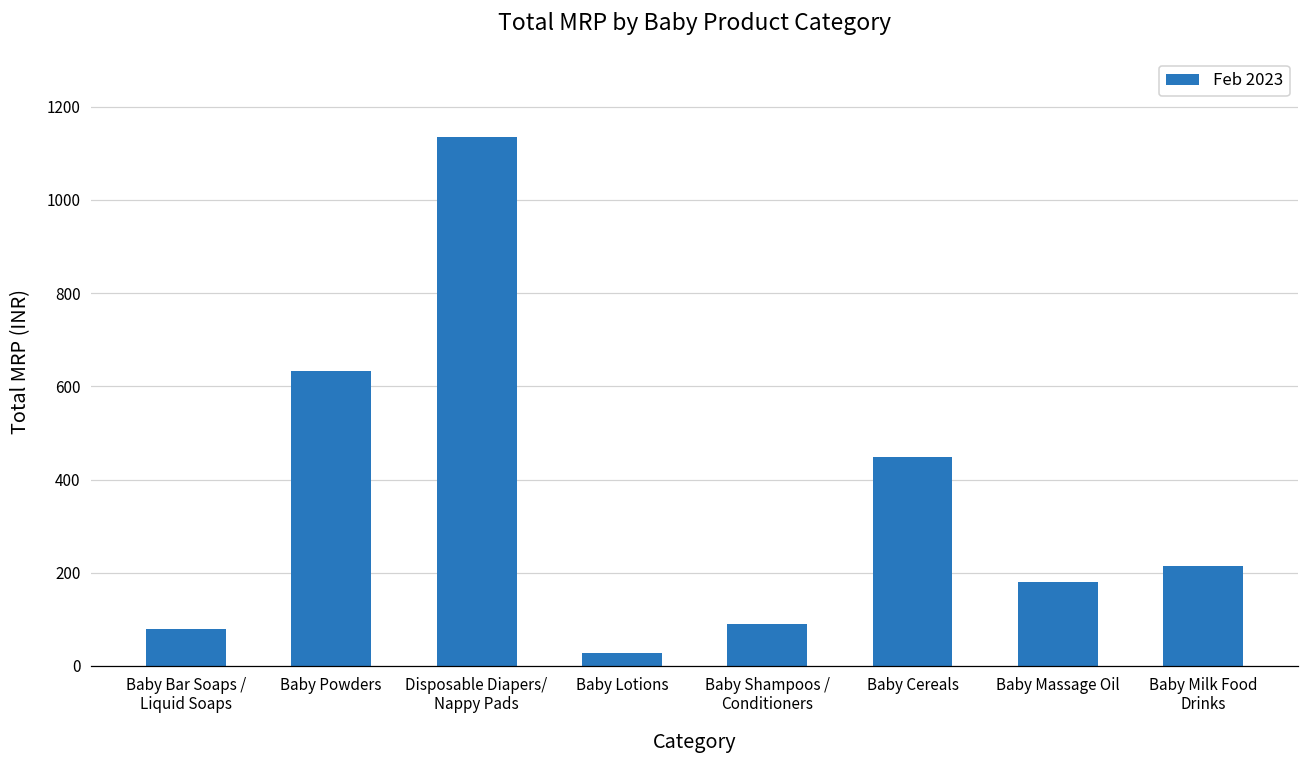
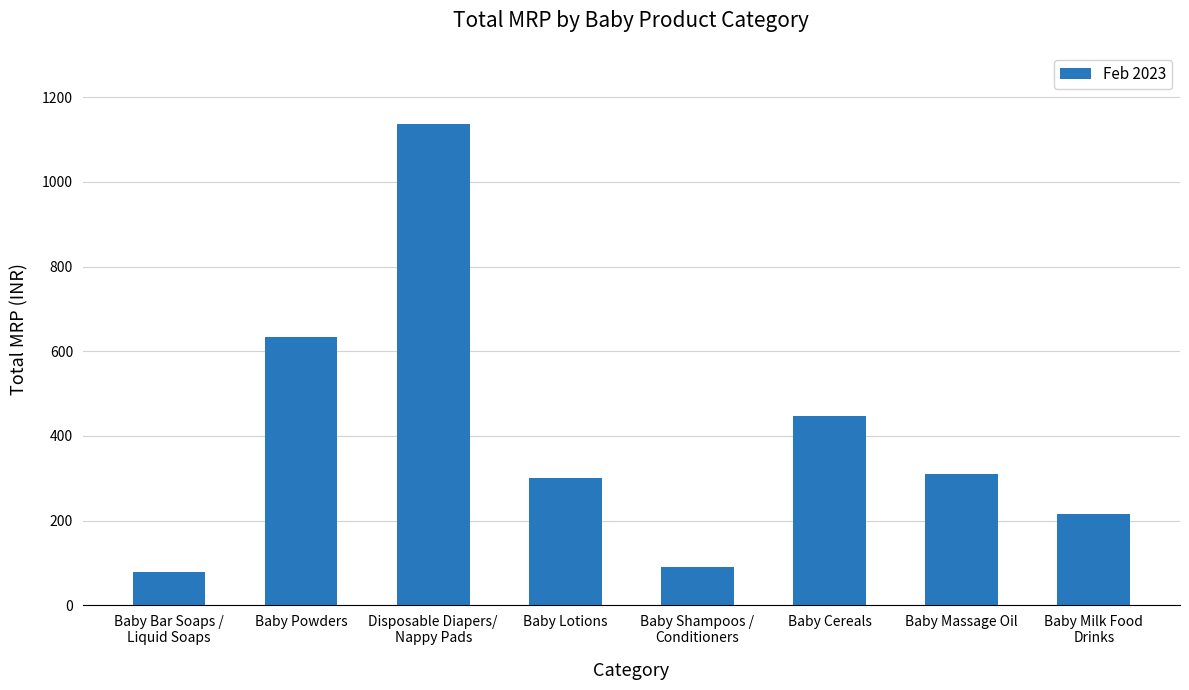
Baby Lotions: 30 -> 300
Baby Massage Oil: 180 -> 310
